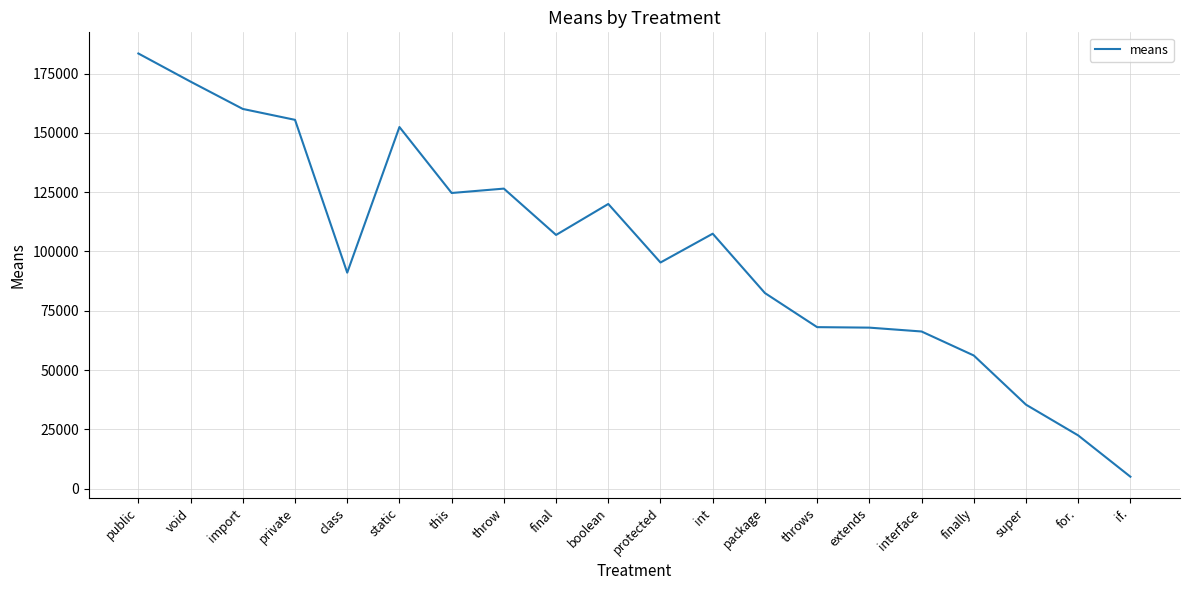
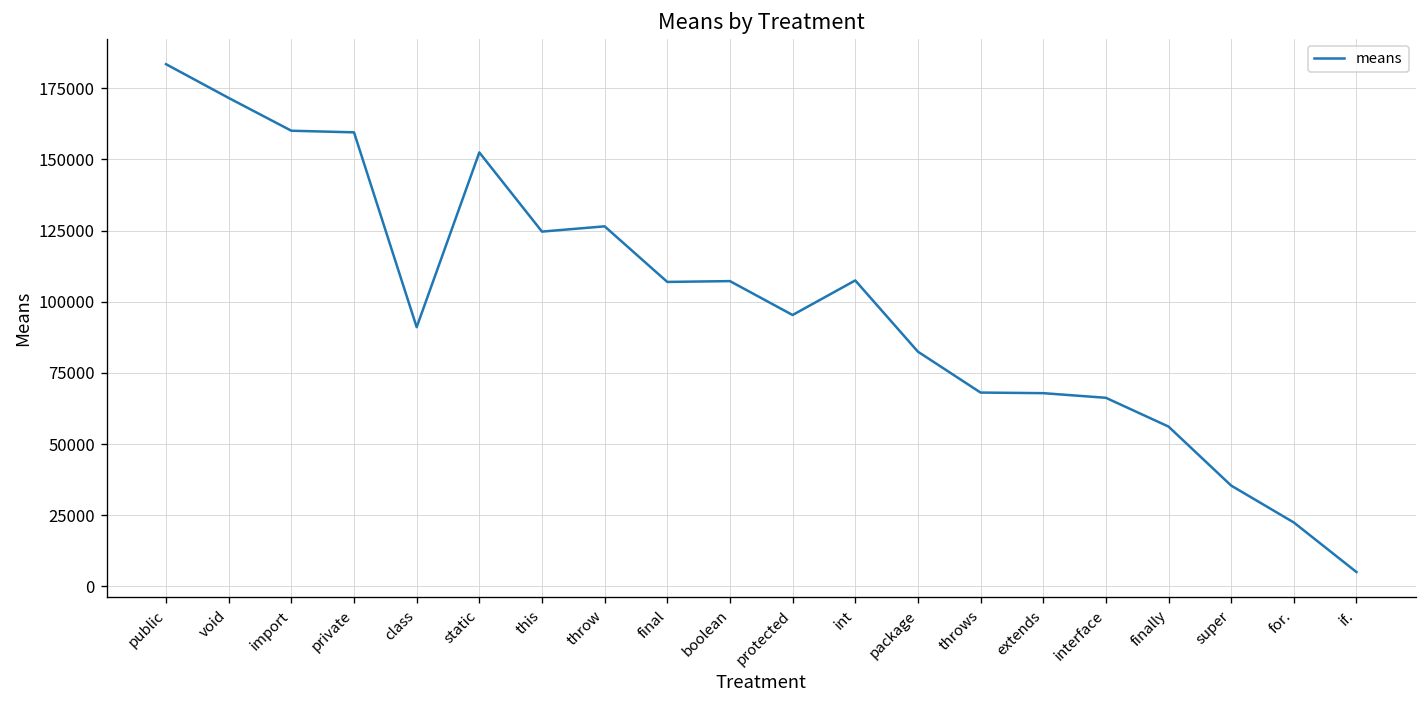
private: 155000 -> 160000
boolean: 120000 -> 107000
